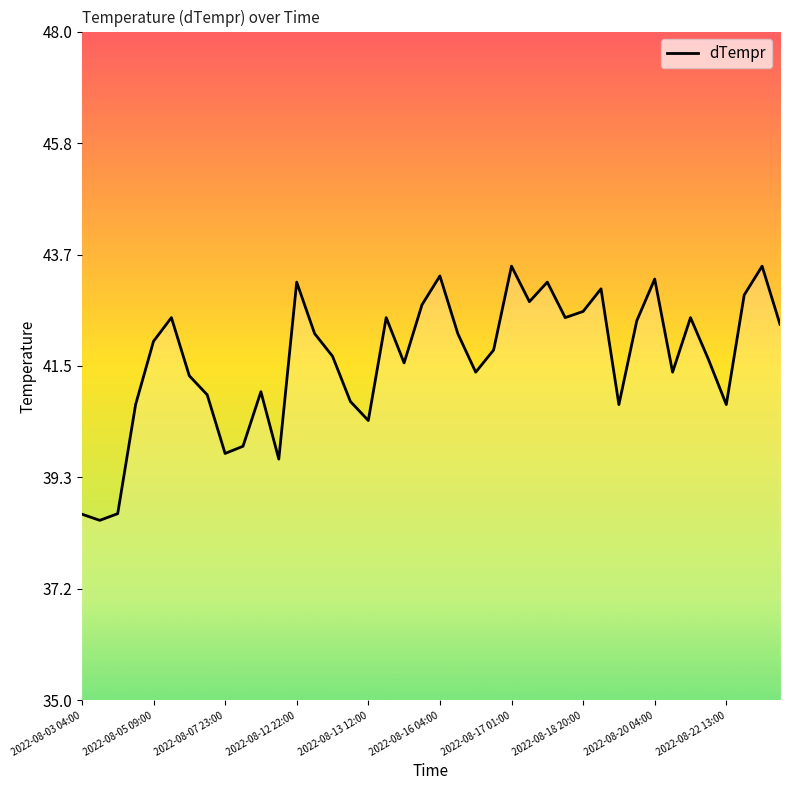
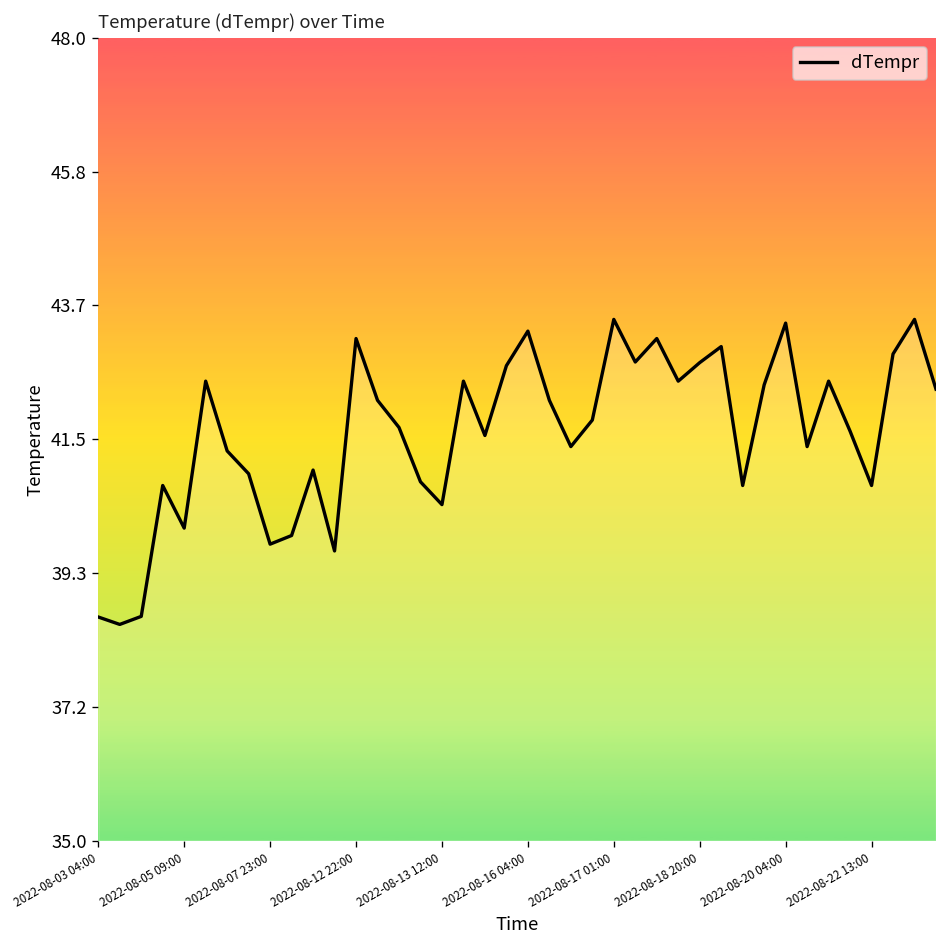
2022-08-05 09:00: 42.0 -> 40.1
2022-08-18 20:00: 42.6 -> 42.7
2022-08-20 04:00: 43.2 -> 43.4
